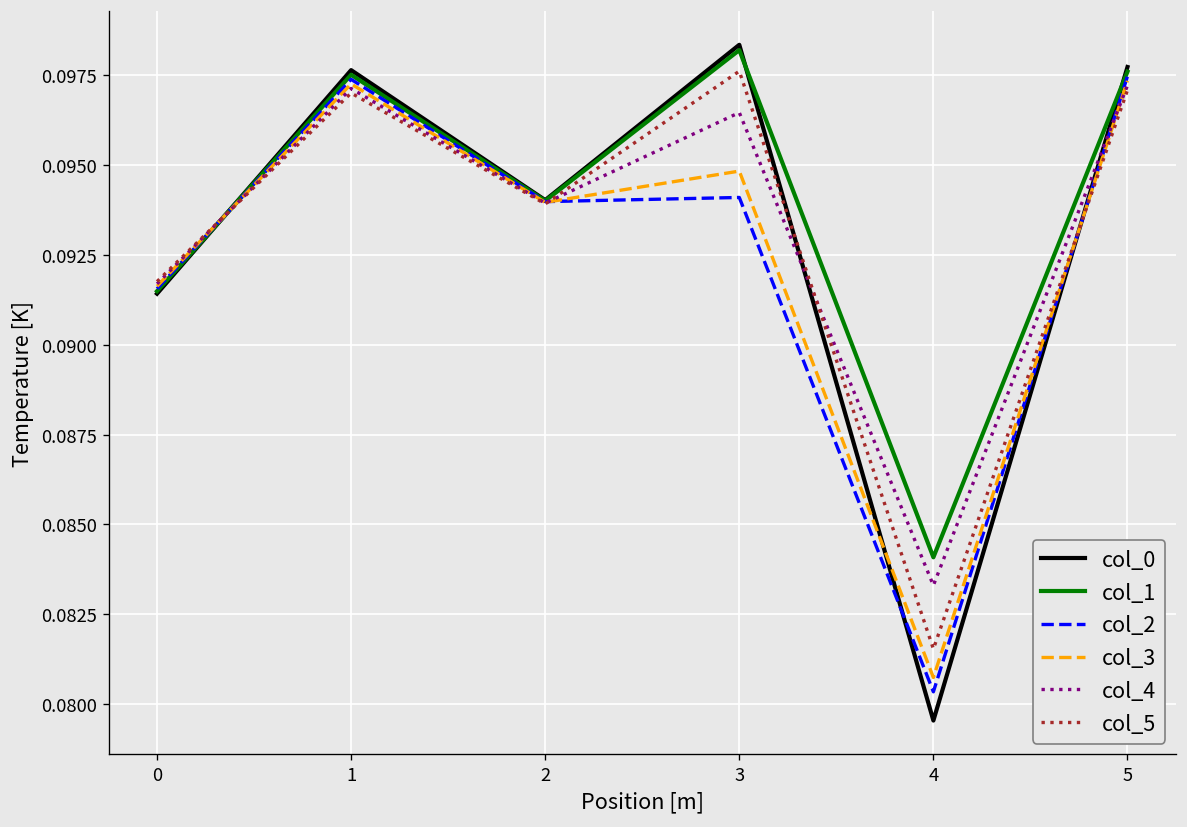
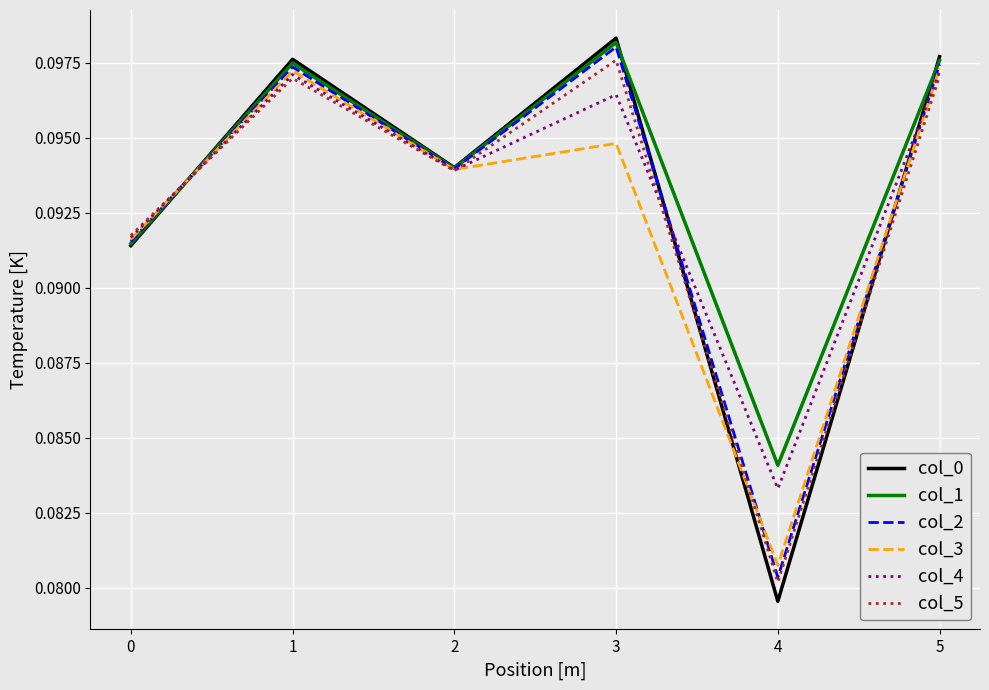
col_2, 3: 0.0941 -> 0.0980
col_5, 4: 0.0815 -> 0.0802
